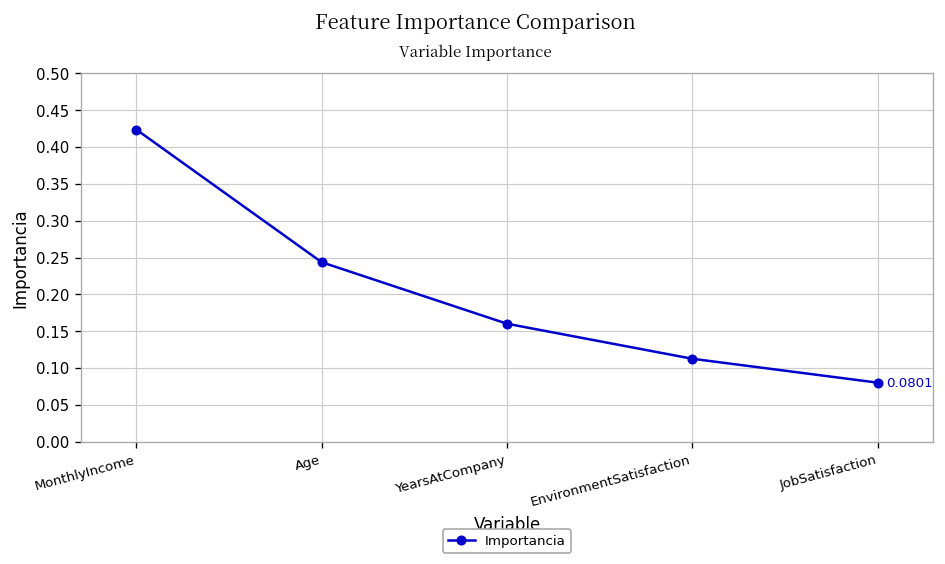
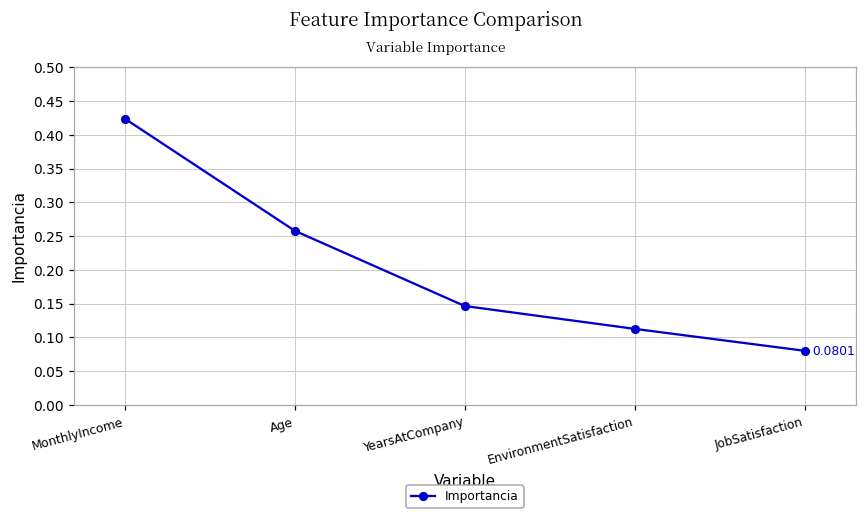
Age: 0.24 -> 0.26
YearsAtCompany: 0.16 -> 0.15
